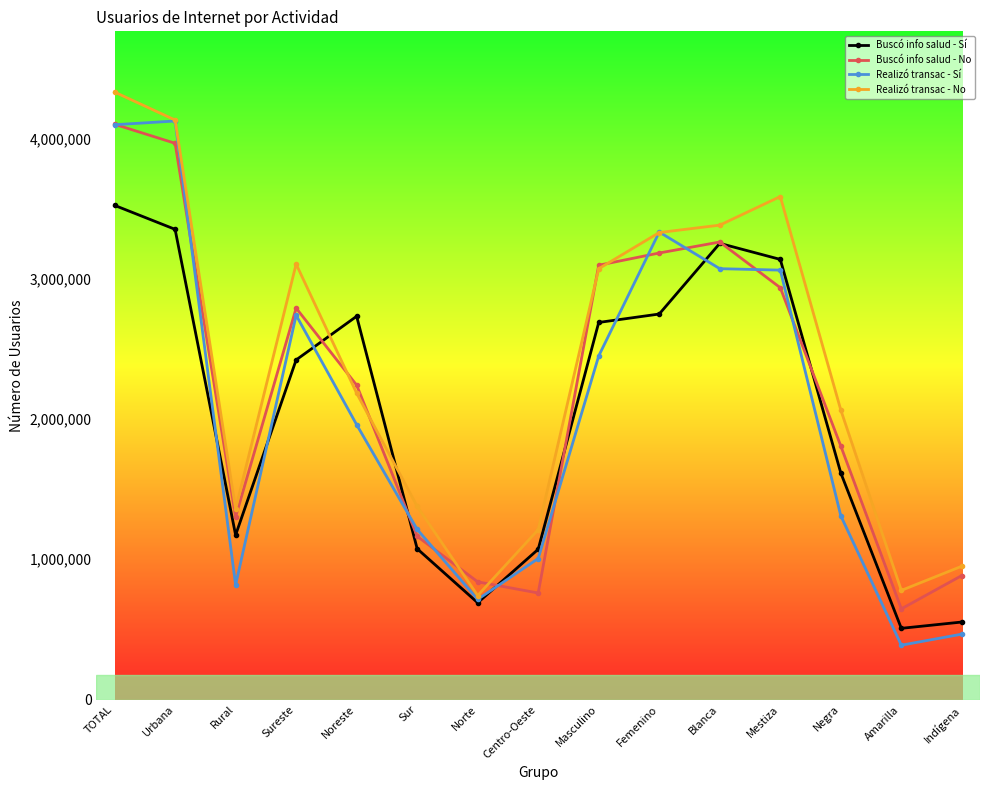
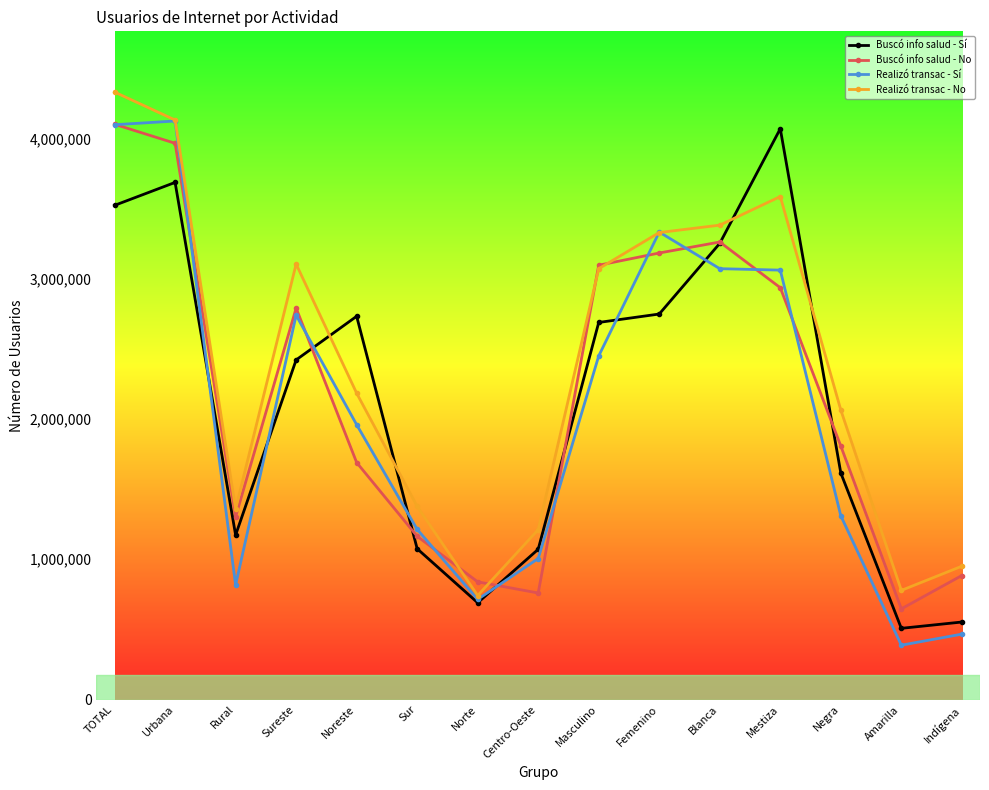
Buscó info salud - Sí, Urbana: 3,350,000 -> 3,690,000
Buscó info salud - No, Noreste: 2,240,000 -> 1,690,000
Buscó info salud - Sí, Mestiza: 3,140,000 -> 4,070,000
